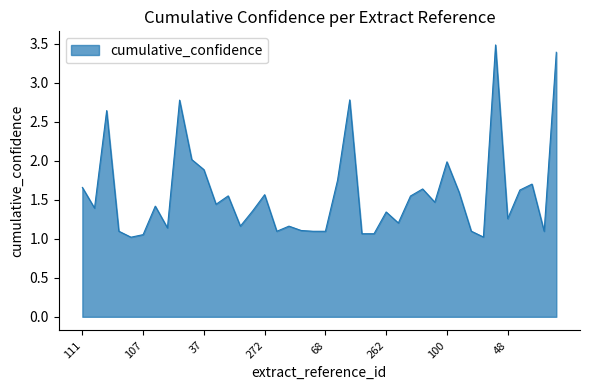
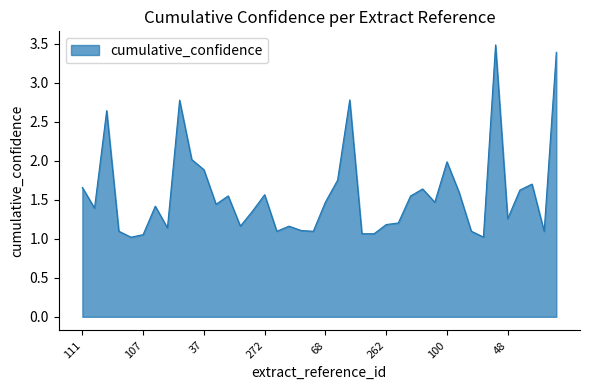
68: 1.1 -> 1.5
262: 1.3 -> 1.2
